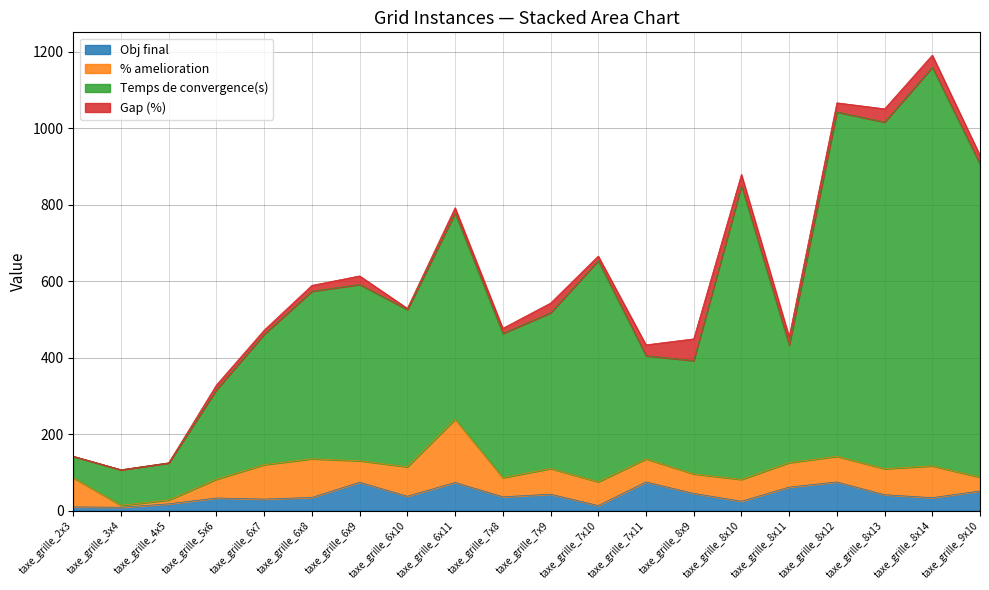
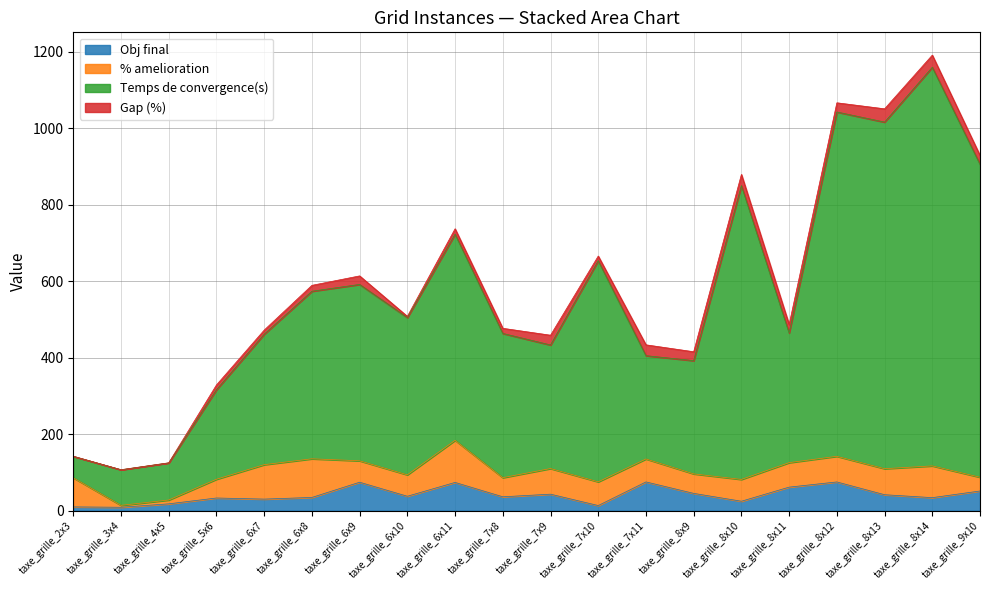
% amelioration, taxe_grille_6x10: 80 -> 60
% amelioration, taxe_grille_6x11: 170 -> 110
Temps de convergence(s), taxe_grille_7x9: 410 -> 320
Gap (%), taxe_grille_8x9: 60 -> 20
Temps de convergence(s), taxe_grille_8x11: 310 -> 340
